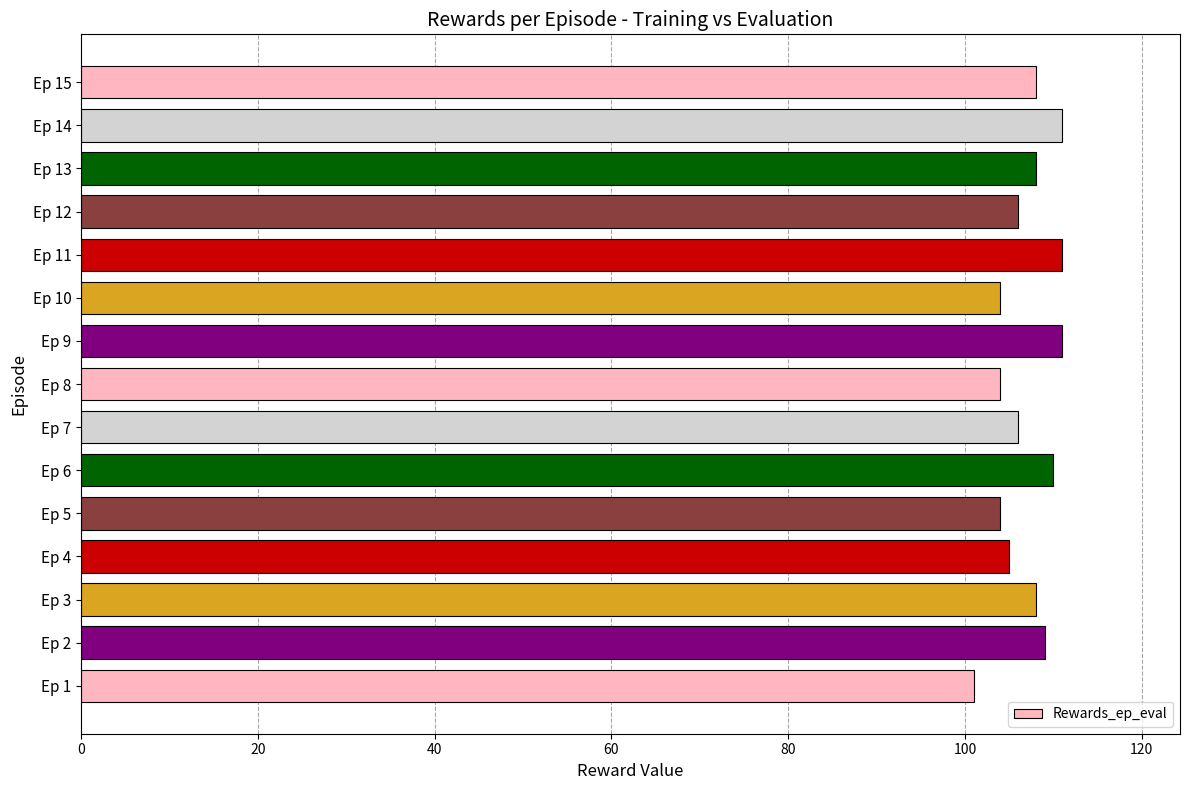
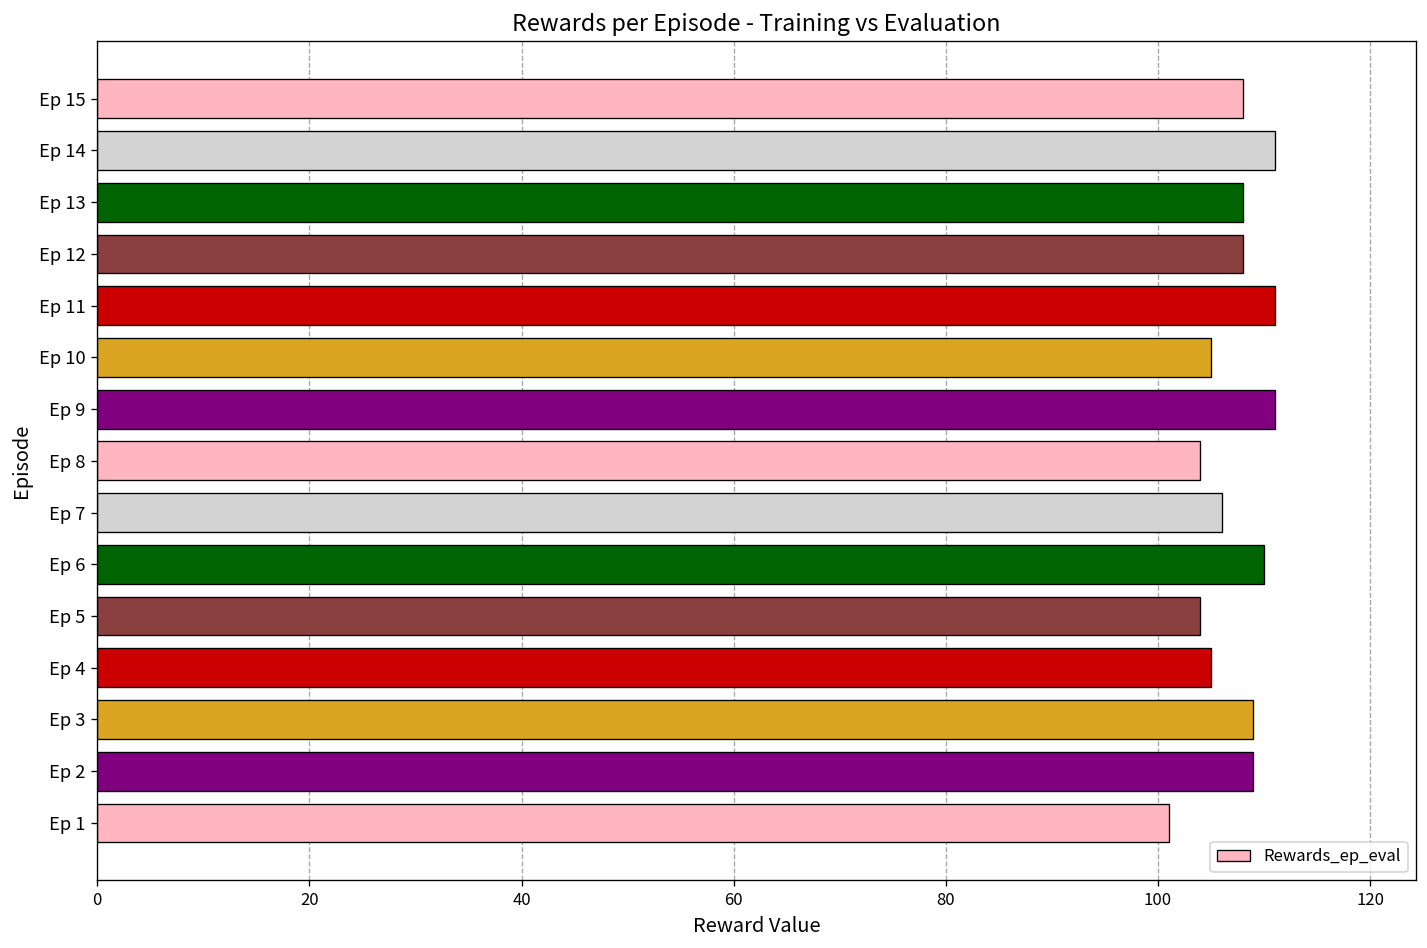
Ep 12: 106 -> 108
Ep 10: 104 -> 105
Ep 3: 108 -> 109
